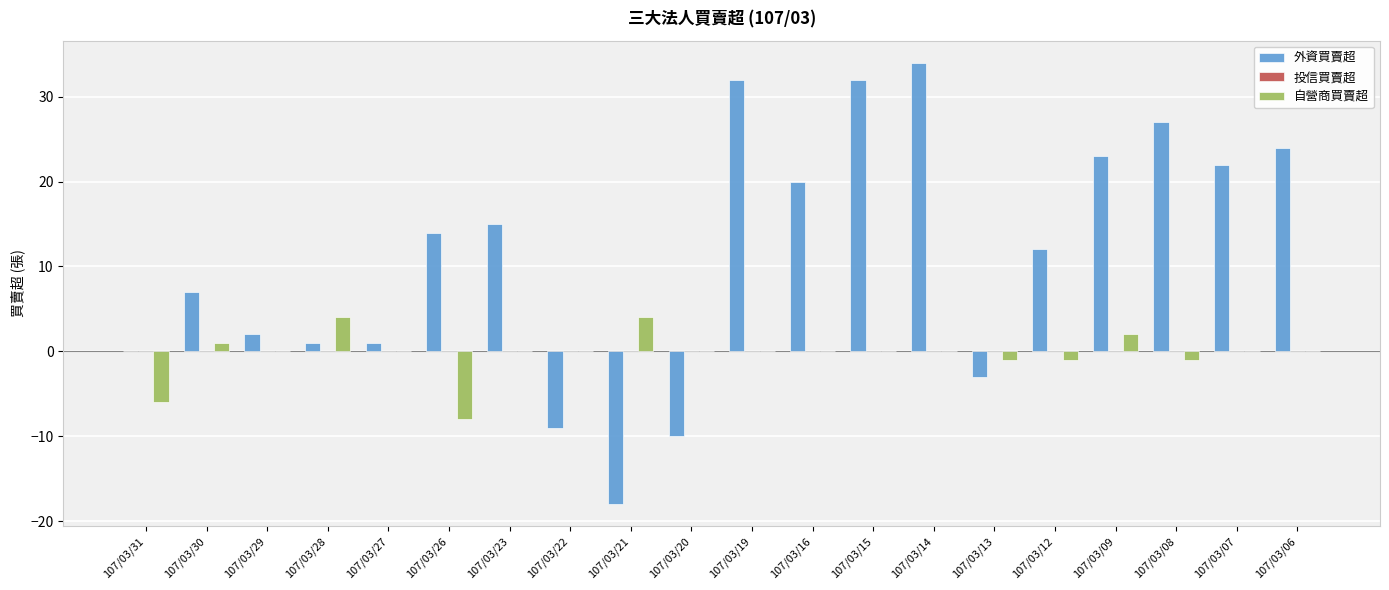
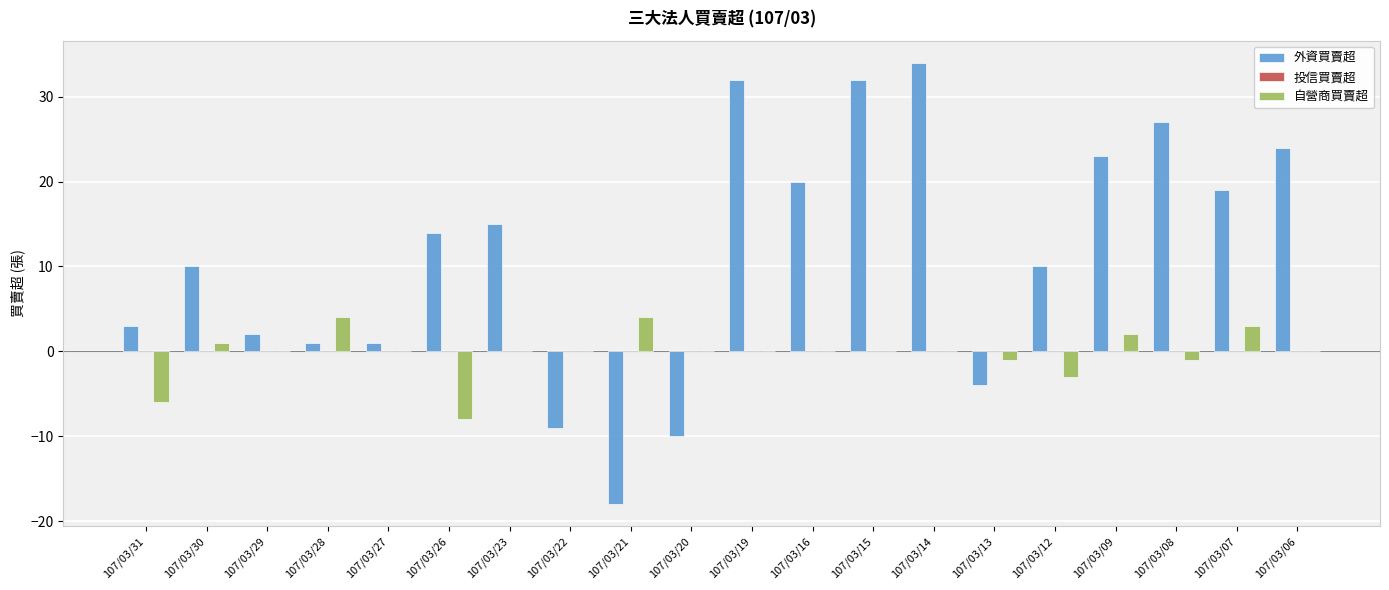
外資買賣超, 107/03/31: 0 -> 3
外資買賣超, 107/03/30: 7 -> 10
外資買賣超, 107/03/13: -3 -> -4
外資買賣超, 107/03/12: 12 -> 10
自營商買賣超, 107/03/12: -1 -> -3
外資買賣超, 107/03/07: 22 -> 19
自營商買賣超, 107/03/07: 0 -> 3
